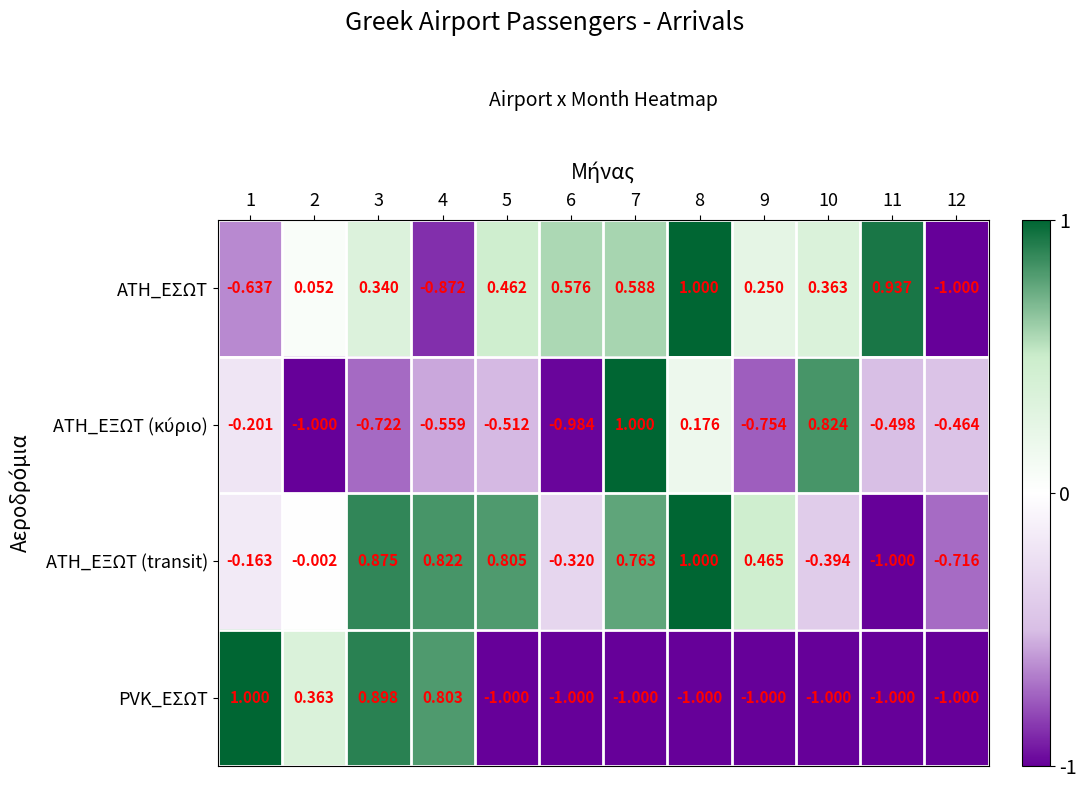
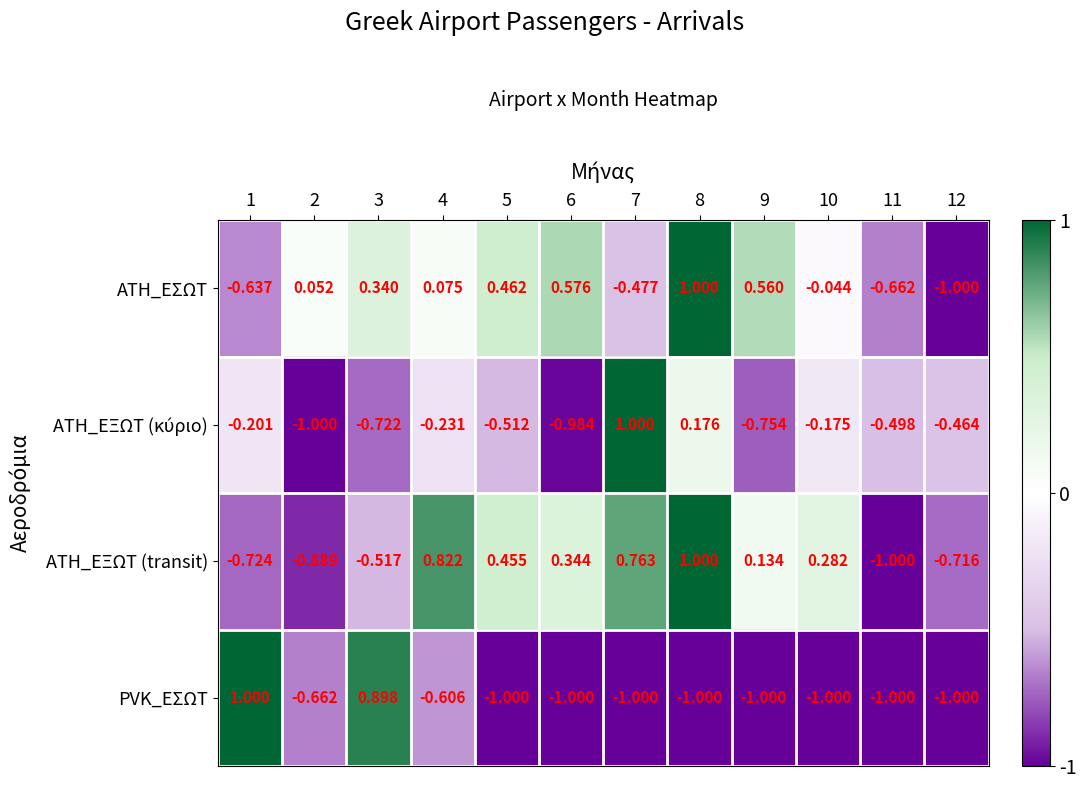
ATH_ΕΣΩΤ, 4: -0.872 -> 0.075
ATH_ΕΣΩΤ, 7: 0.588 -> -0.477
ATH_ΕΣΩΤ, 9: 0.250 -> 0.560
ATH_ΕΣΩΤ, 10: 0.363 -> -0.044
ATH_ΕΣΩΤ, 11: 0.937 -> -0.662
ATH_ΕΞΩΤ (κύριο), 4: -0.559 -> -0.231
ATH_ΕΞΩΤ (κύριο), 10: 0.824 -> -0.175
ATH_ΕΞΩΤ (transit), 1: -0.163 -> -0.724
ATH_ΕΞΩΤ (transit), 2: -0.002 -> -0.889
ATH_ΕΞΩΤ (transit), 3: 0.875 -> -0.517
ATH_ΕΞΩΤ (transit), 5: 0.805 -> 0.455
ATH_ΕΞΩΤ (transit), 6: -0.320 -> 0.344
ATH_ΕΞΩΤ (transit), 9: 0.465 -> 0.134
ATH_ΕΞΩΤ (transit), 10: -0.394 -> 0.282
PVK_ΕΣΩΤ, 2: 0.363 -> -0.662
PVK_ΕΣΩΤ, 4: 0.803 -> -0.606
